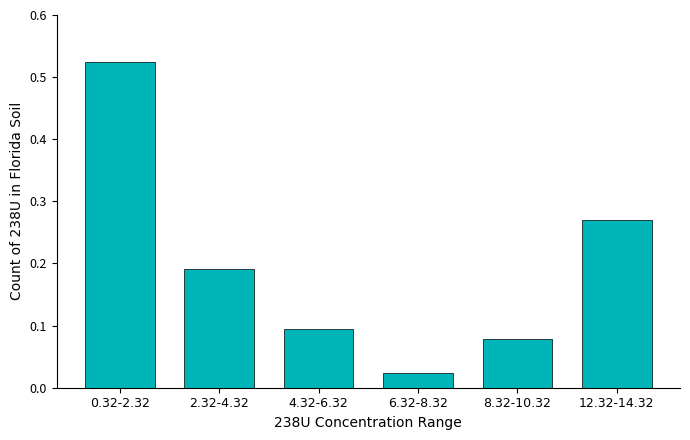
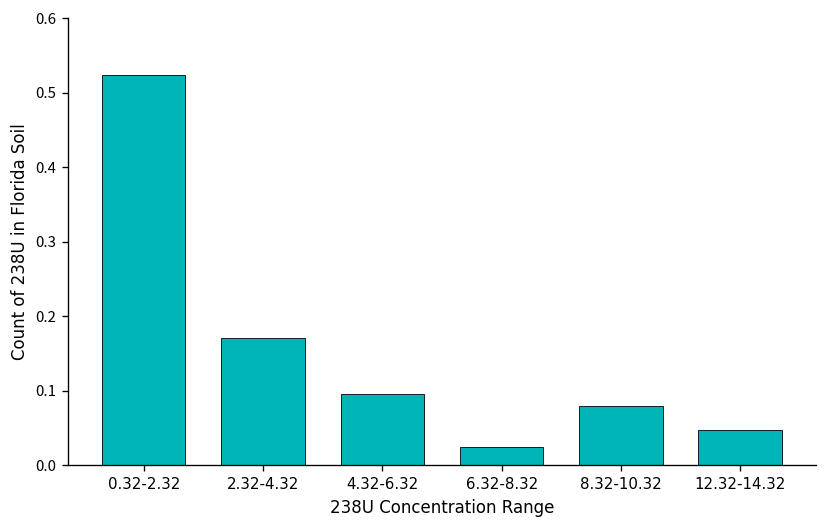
2.32-4.32: 0.19 -> 0.17
12.32-14.32: 0.27 -> 0.05
